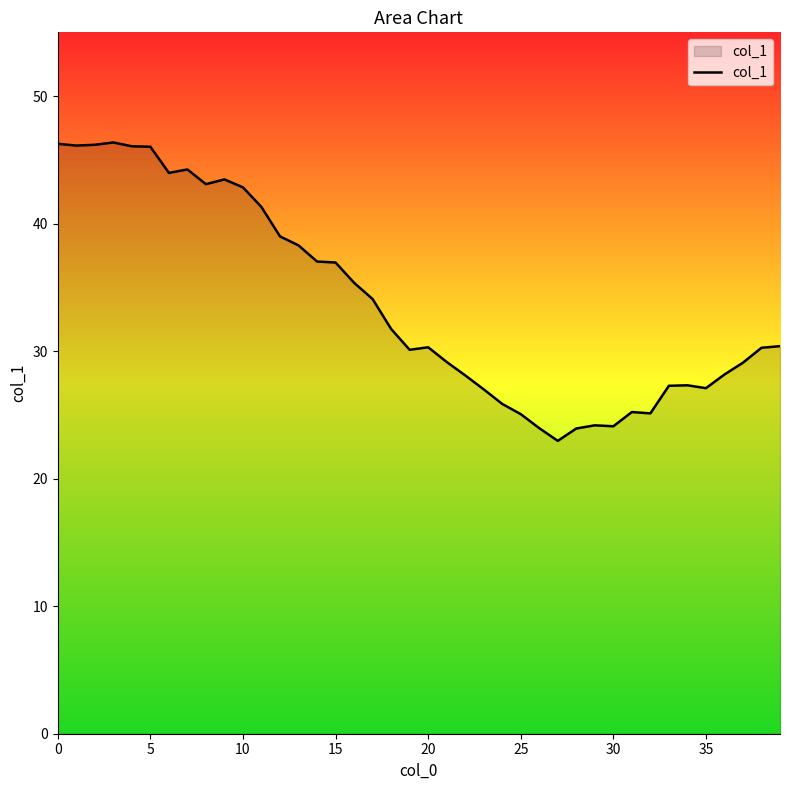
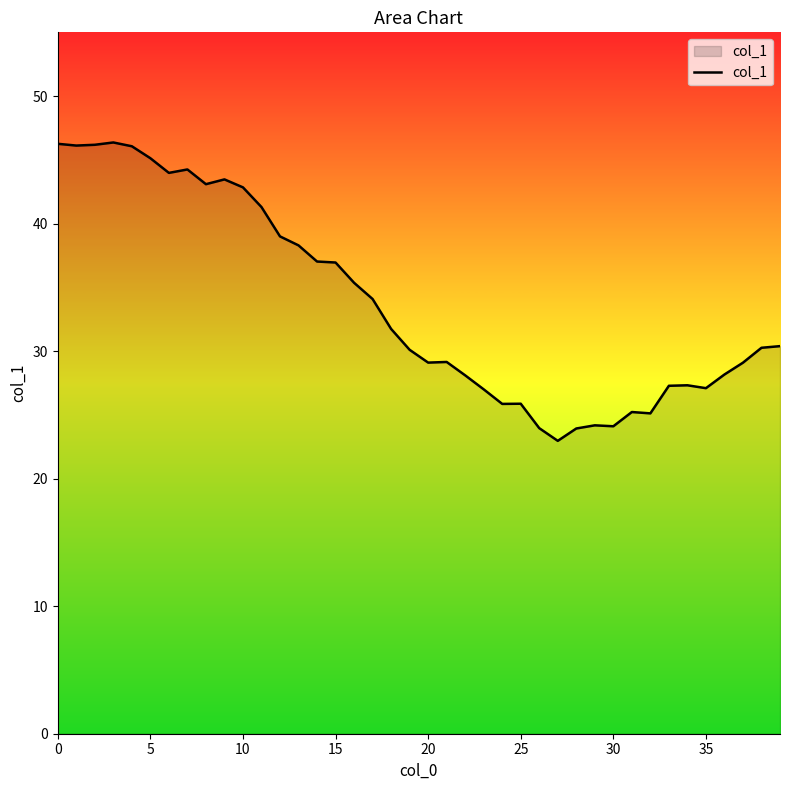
5: 46.0 -> 45.1
20: 30.3 -> 29.1
25: 25.1 -> 25.9
